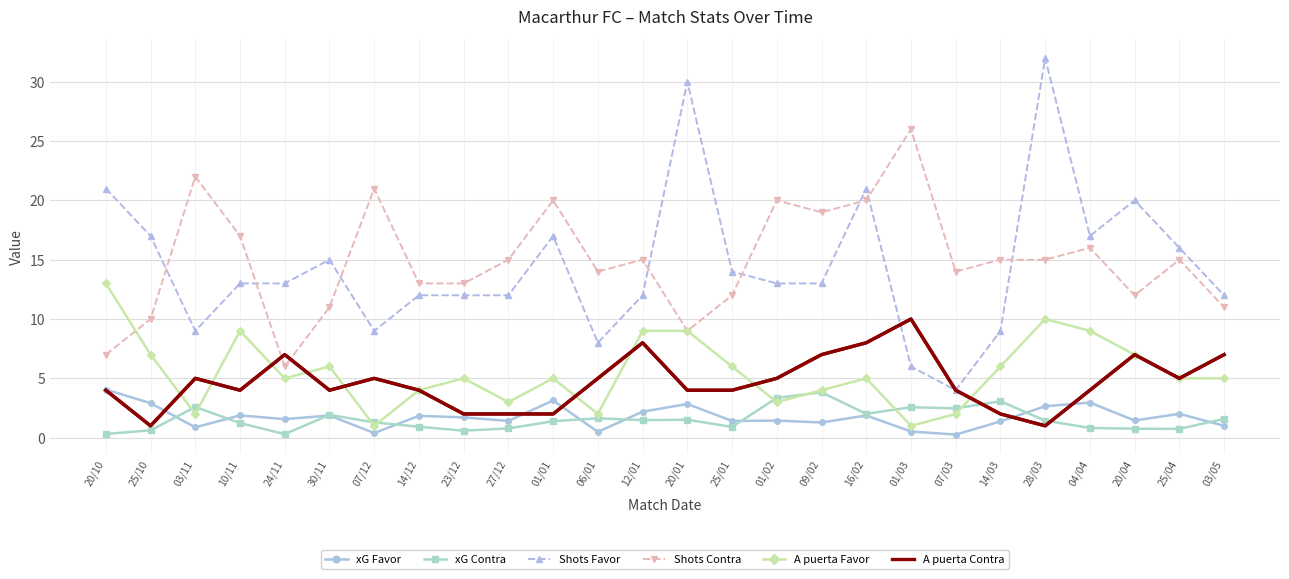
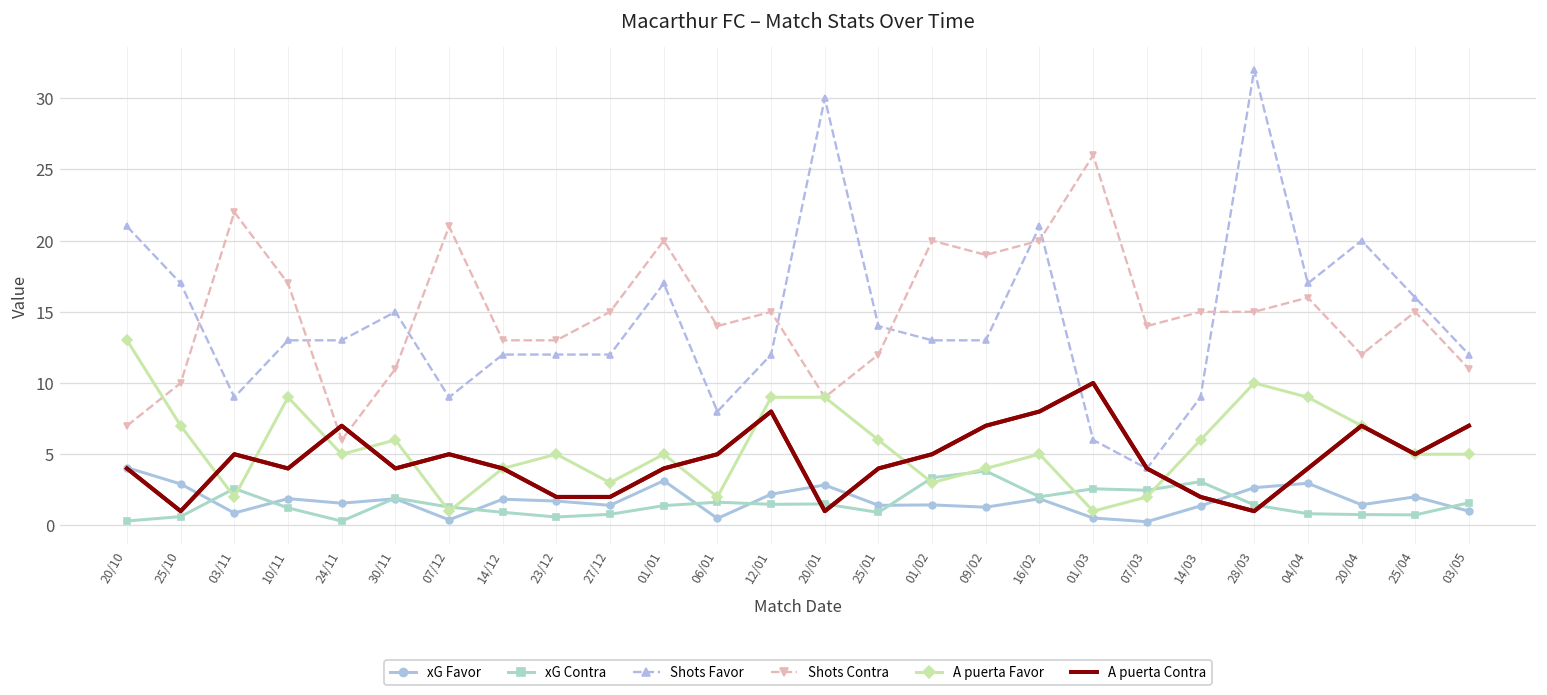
A puerta Contra, 01/01: 2 -> 4
A puerta Contra, 20/01: 4 -> 1
